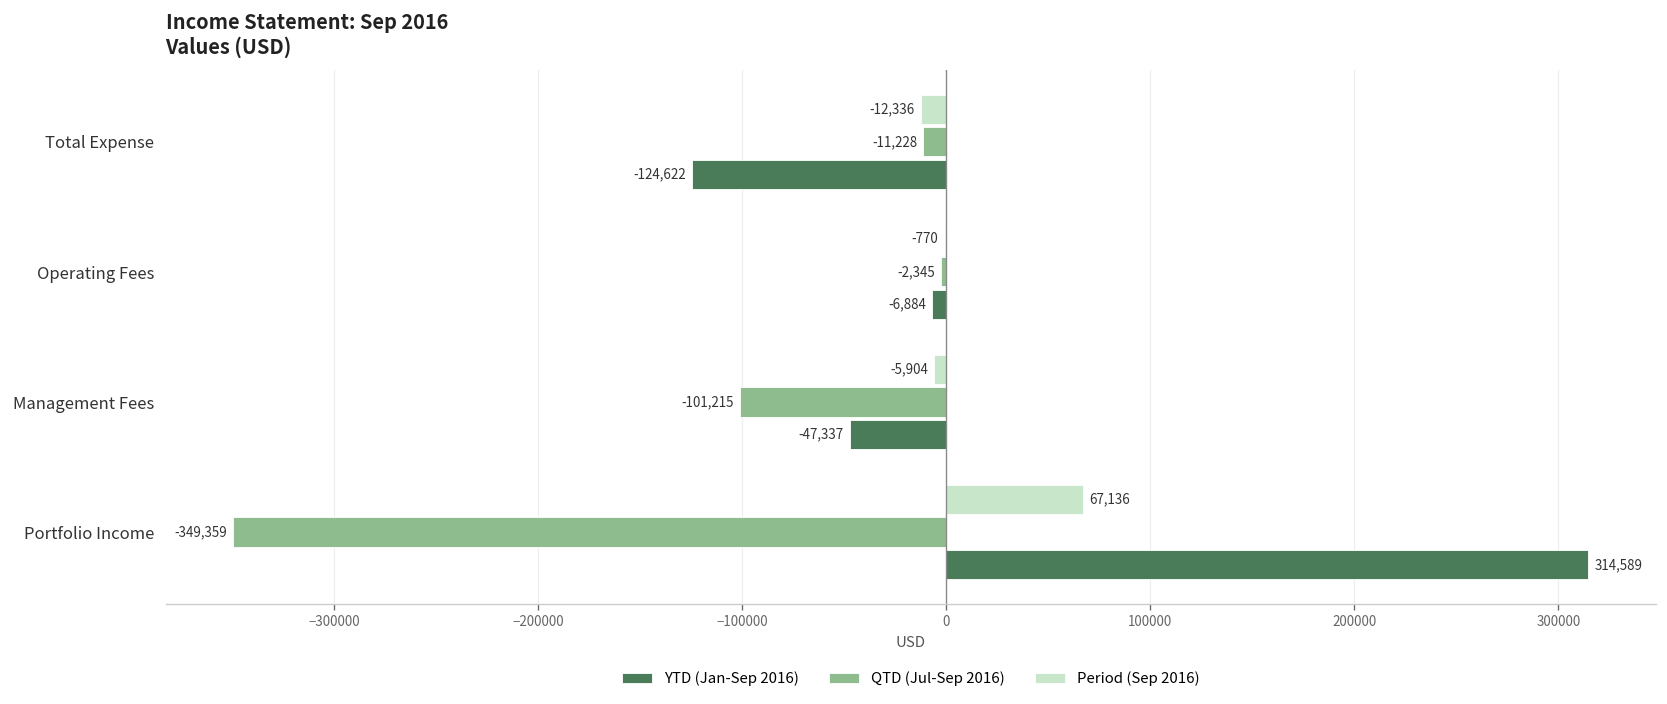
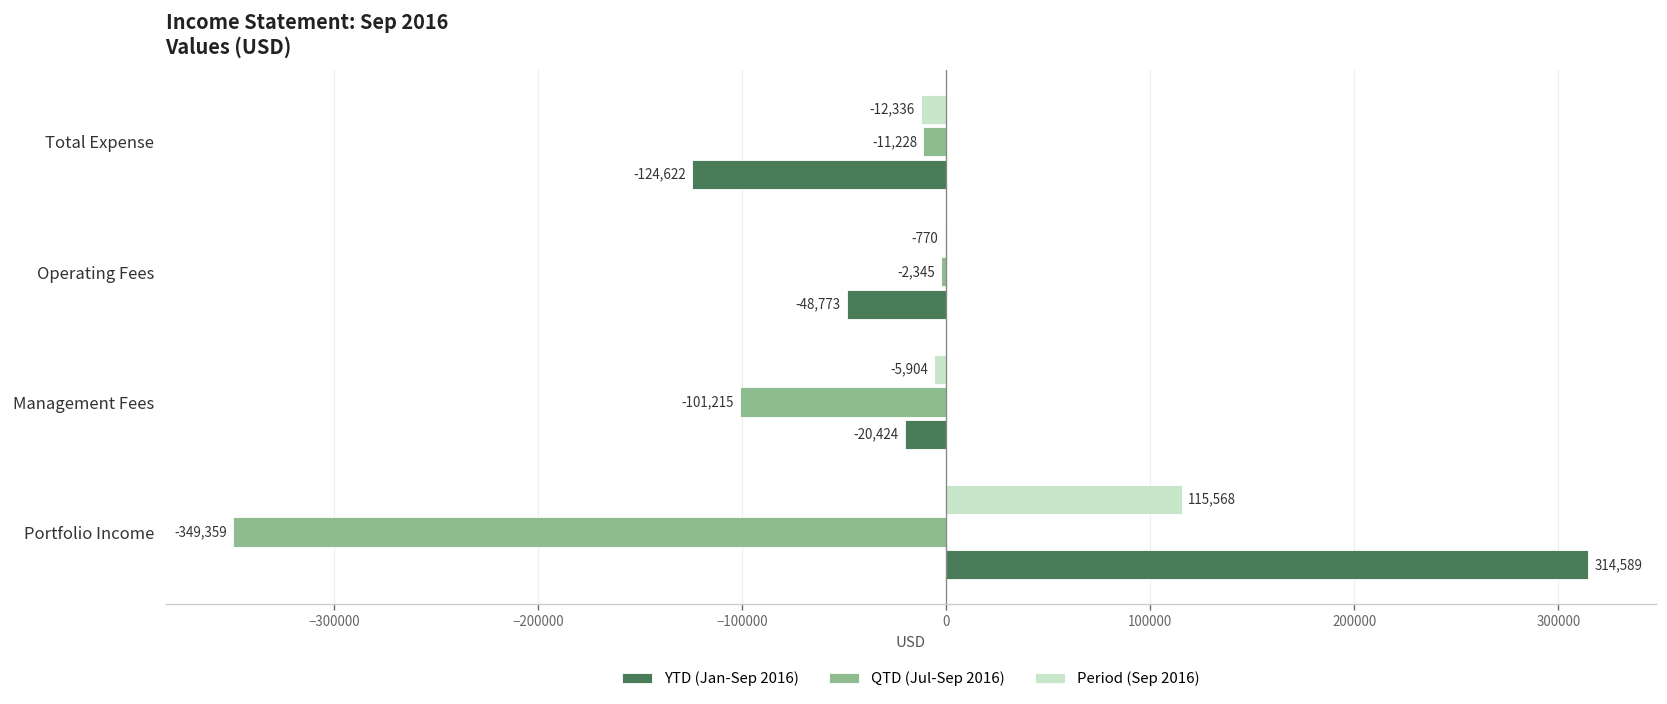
YTD (Jan-Sep 2016), Operating Fees: -6,884 -> -48,773
YTD (Jan-Sep 2016), Management Fees: -47,337 -> -20,424
Period (Sep 2016), Portfolio Income: 67,136 -> 115,568
